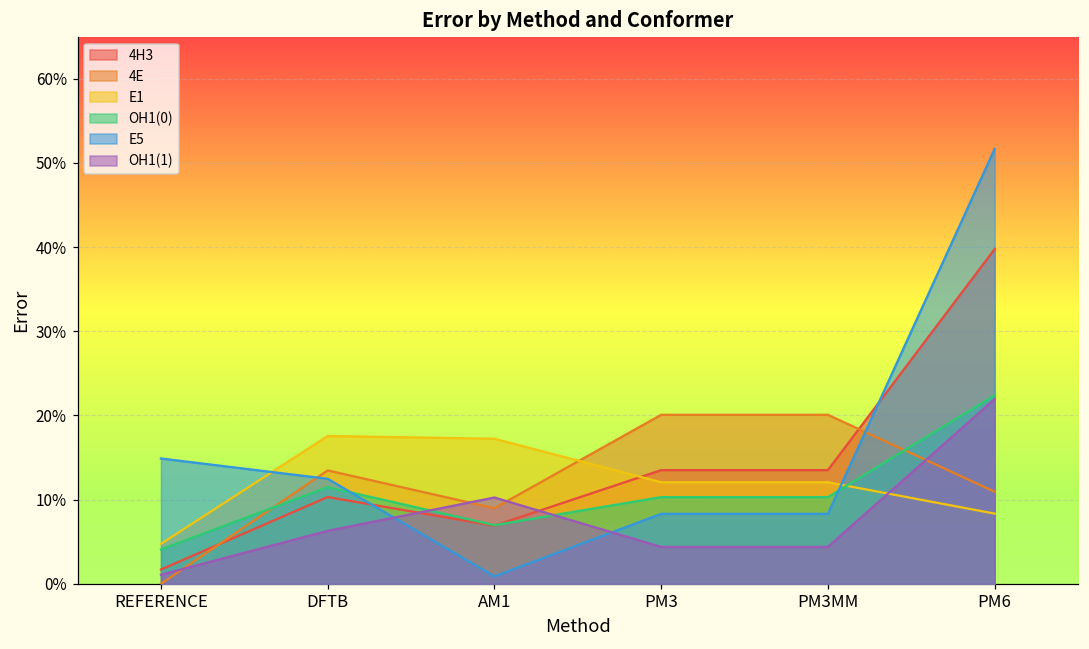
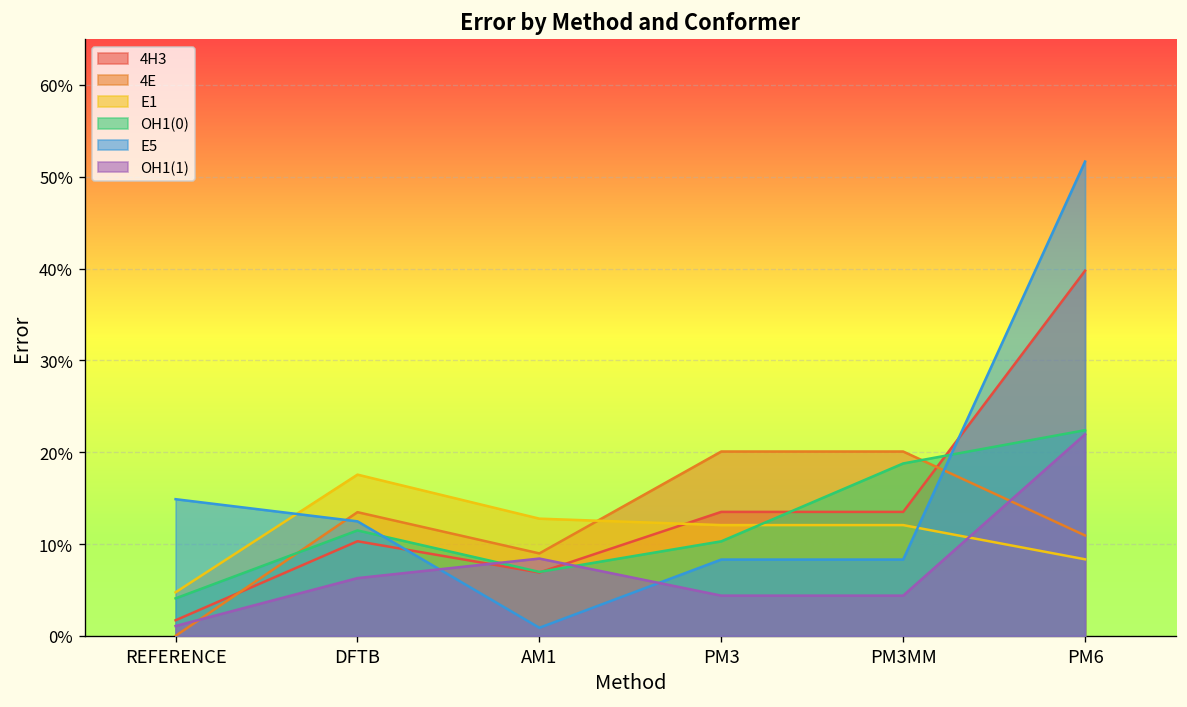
E1, AM1: 17% -> 13%
OH1(1), AM1: 10% -> 8%
OH1(0), PM3MM: 10% -> 19%
